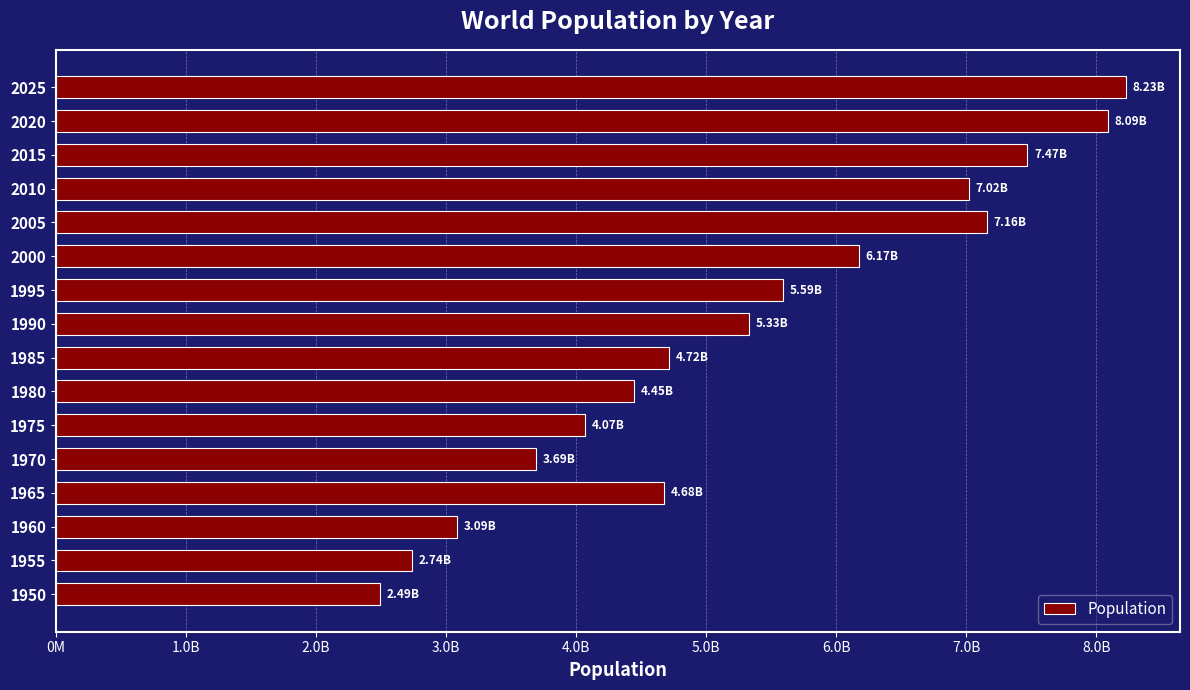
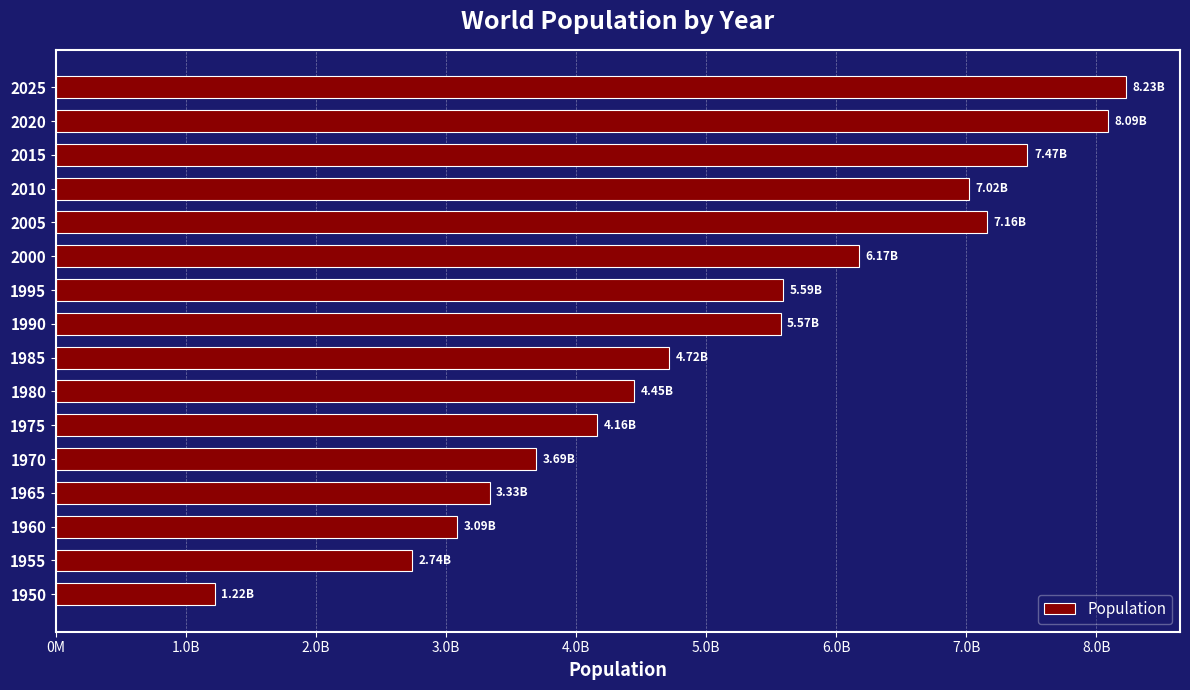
1990: 5.33B -> 5.57B
1975: 4.07B -> 4.16B
1965: 4.68B -> 3.33B
1950: 2.49B -> 1.22B
